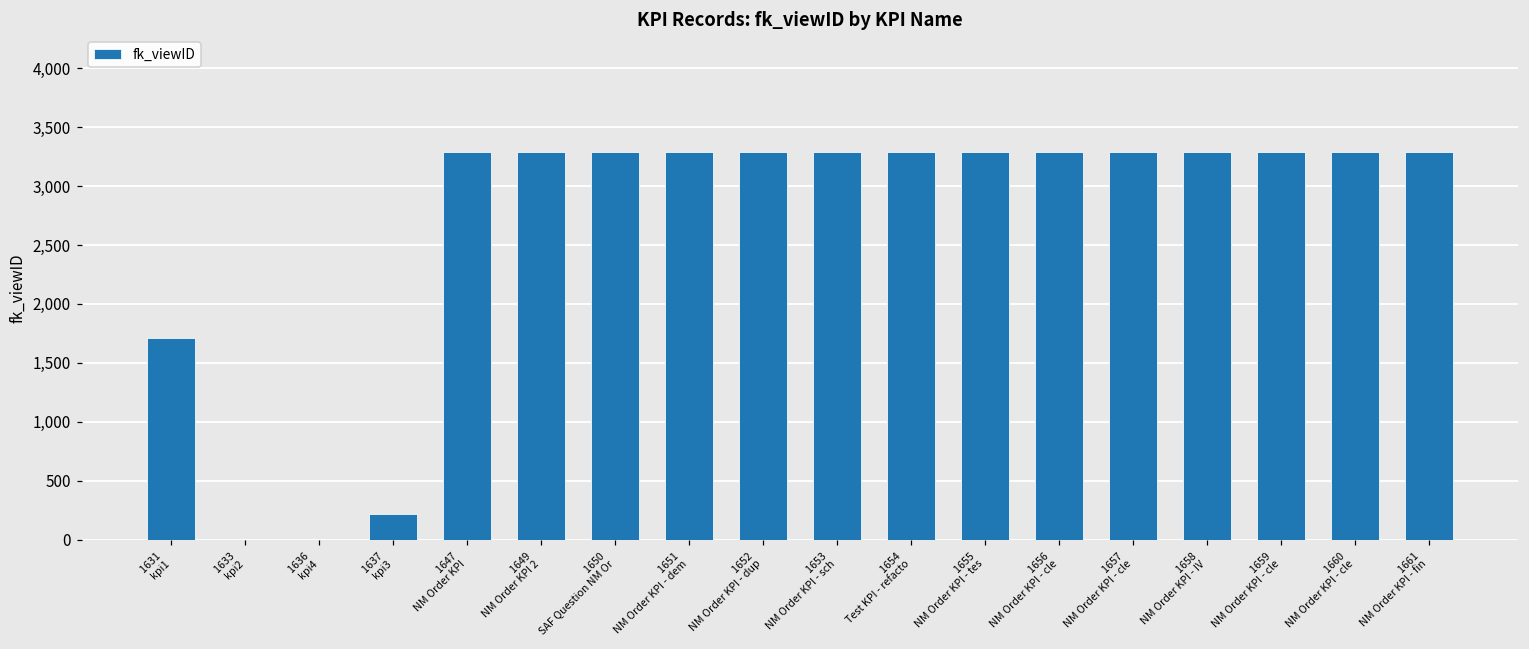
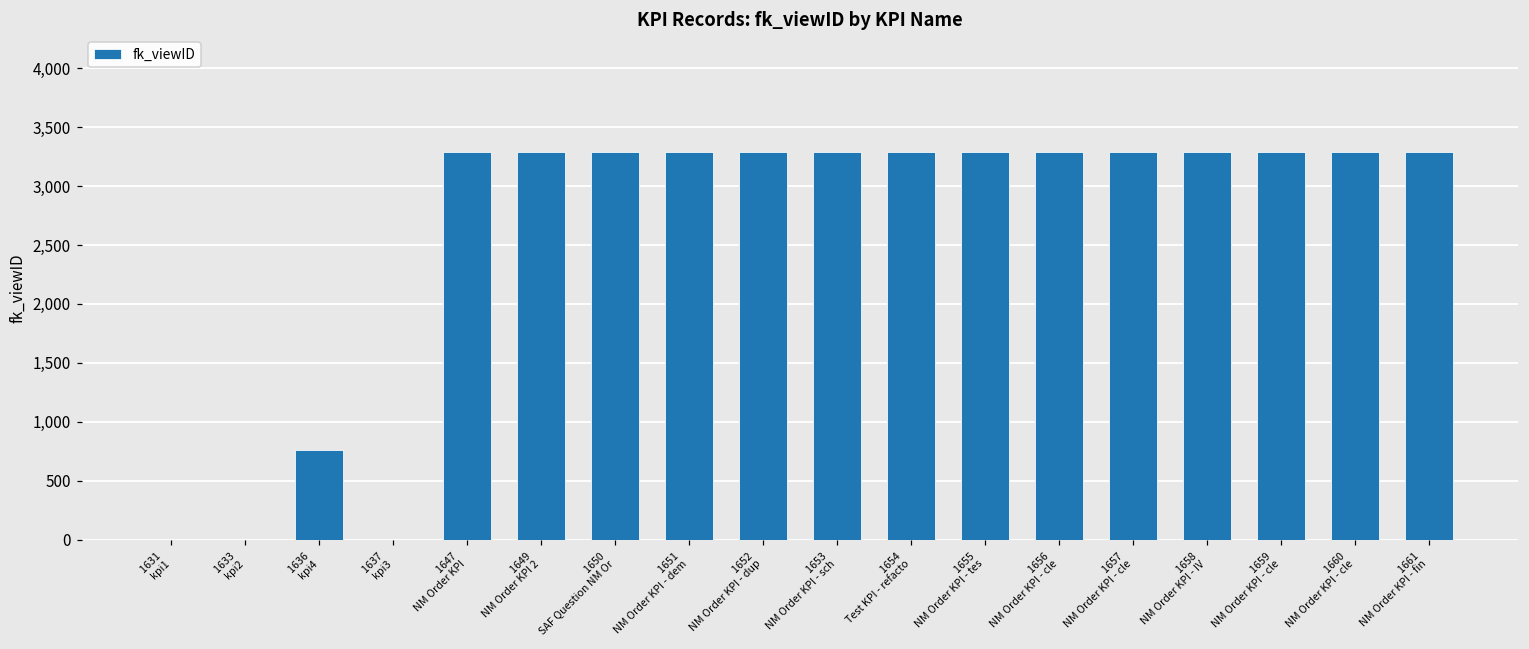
1631 kpi1: 1,710 -> 0
1636 kpi4: 0 -> 760
1637 kpi3: 220 -> 0
